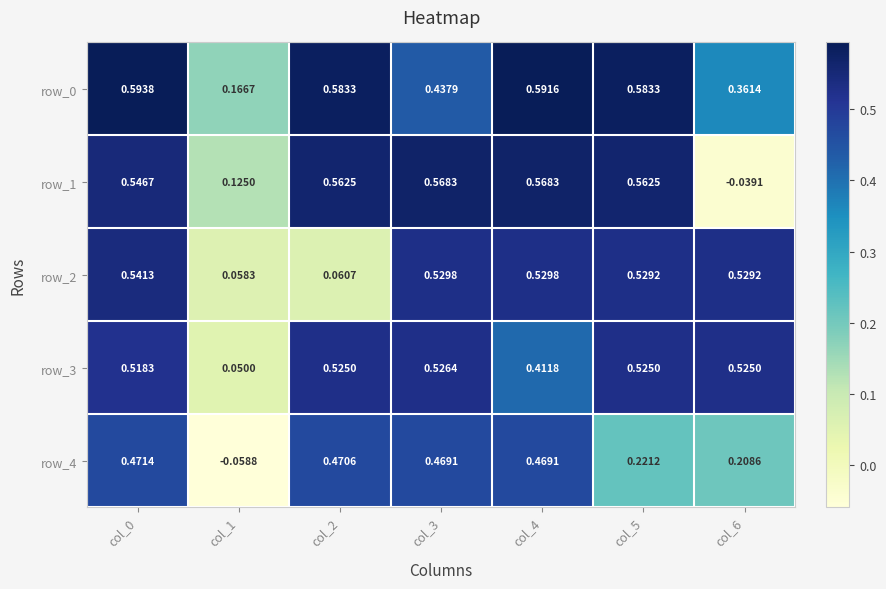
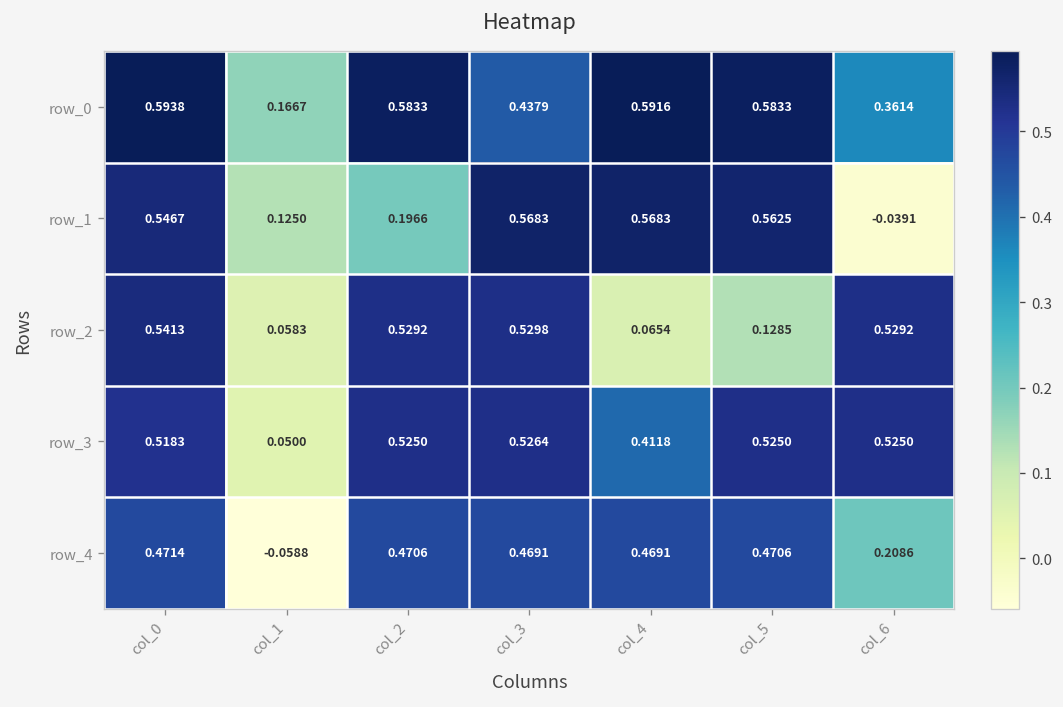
row_1, col_2: 0.5625 -> 0.1966
row_2, col_2: 0.0607 -> 0.5292
row_2, col_4: 0.5298 -> 0.0654
row_2, col_5: 0.5292 -> 0.1285
row_4, col_5: 0.2212 -> 0.4706
